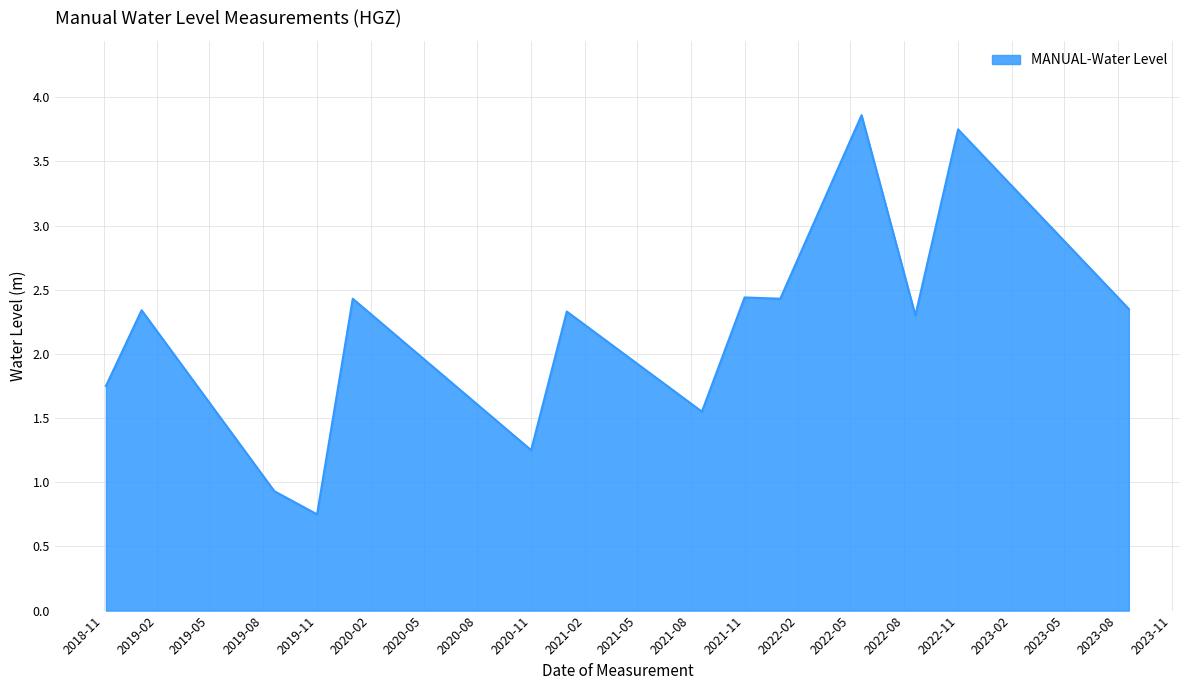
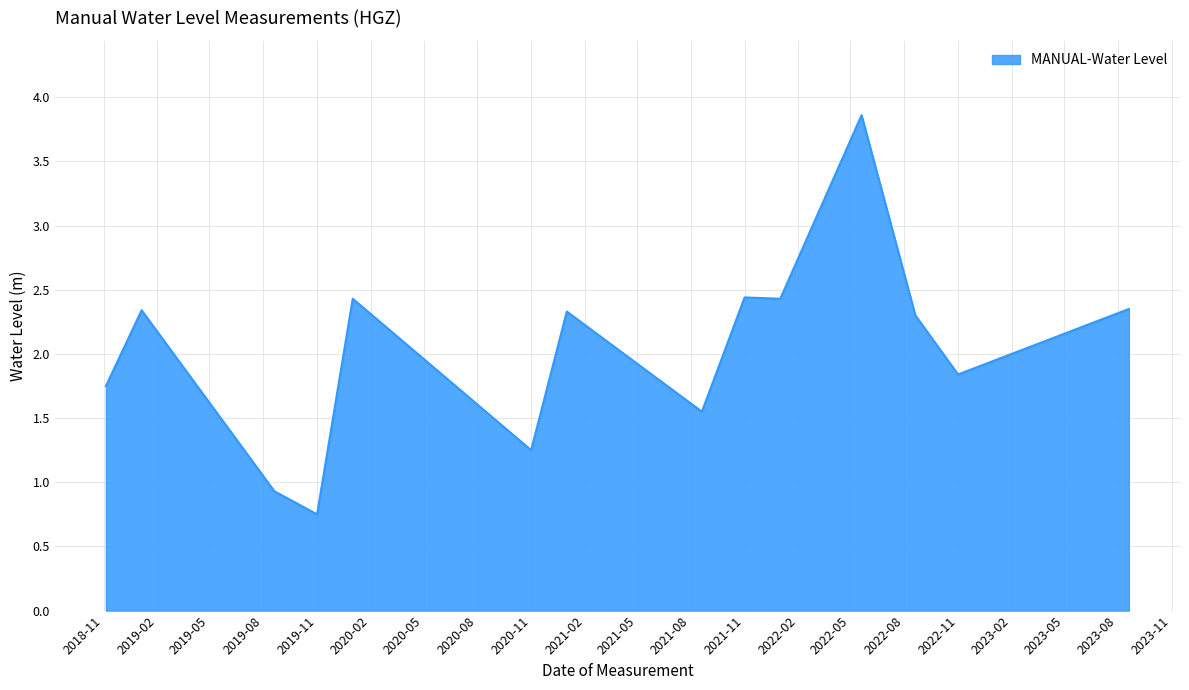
2022-11: 3.75 -> 1.84
